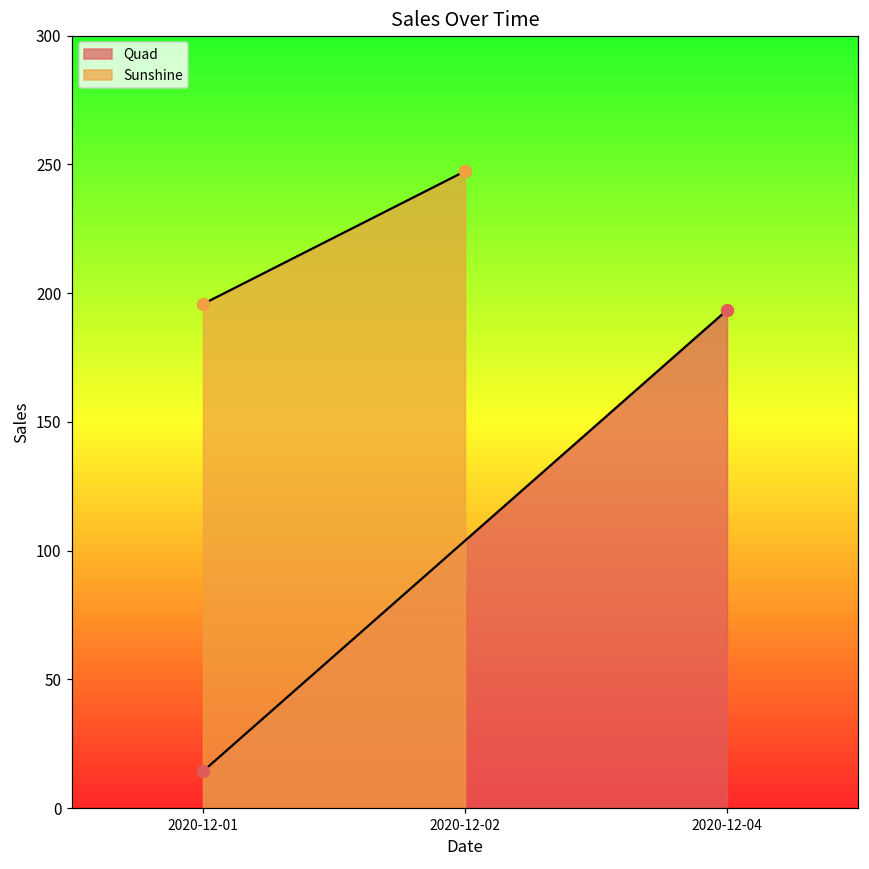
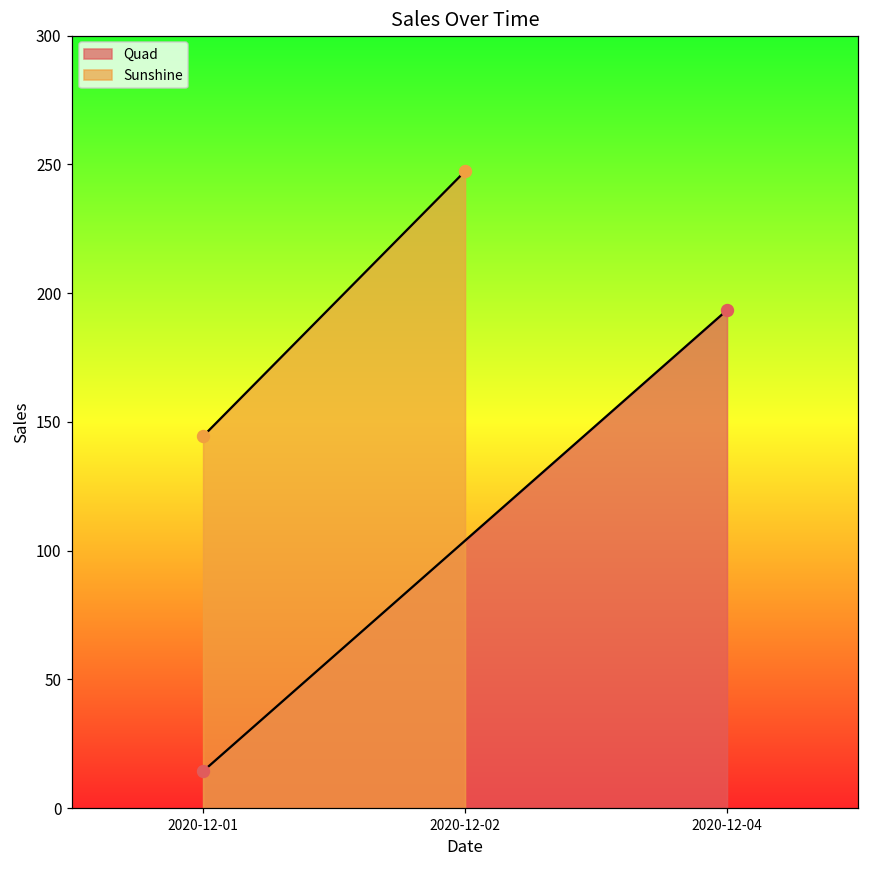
Sunshine, 2020-12-01: 196 -> 144
